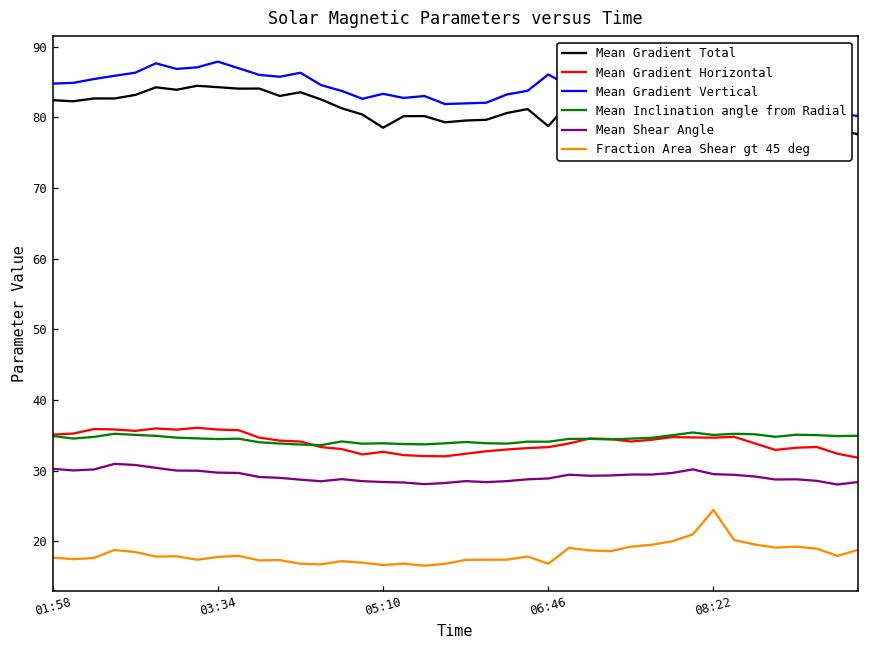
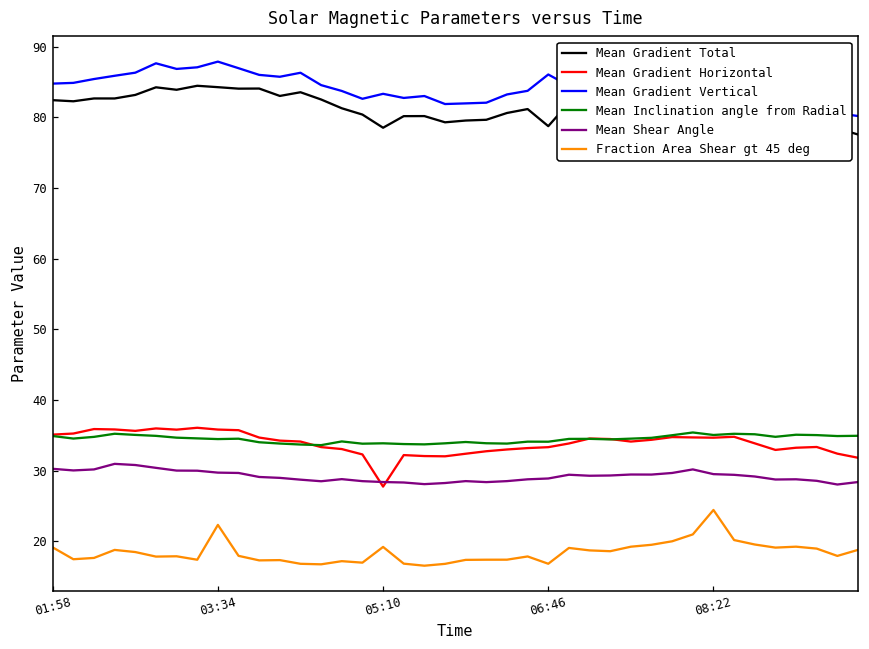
Fraction Area Shear gt 45 deg, 01:58: 18 -> 19
Fraction Area Shear gt 45 deg, 03:34: 18 -> 22
Mean Gradient Horizontal, 05:10: 33 -> 28
Fraction Area Shear gt 45 deg, 05:10: 17 -> 19
